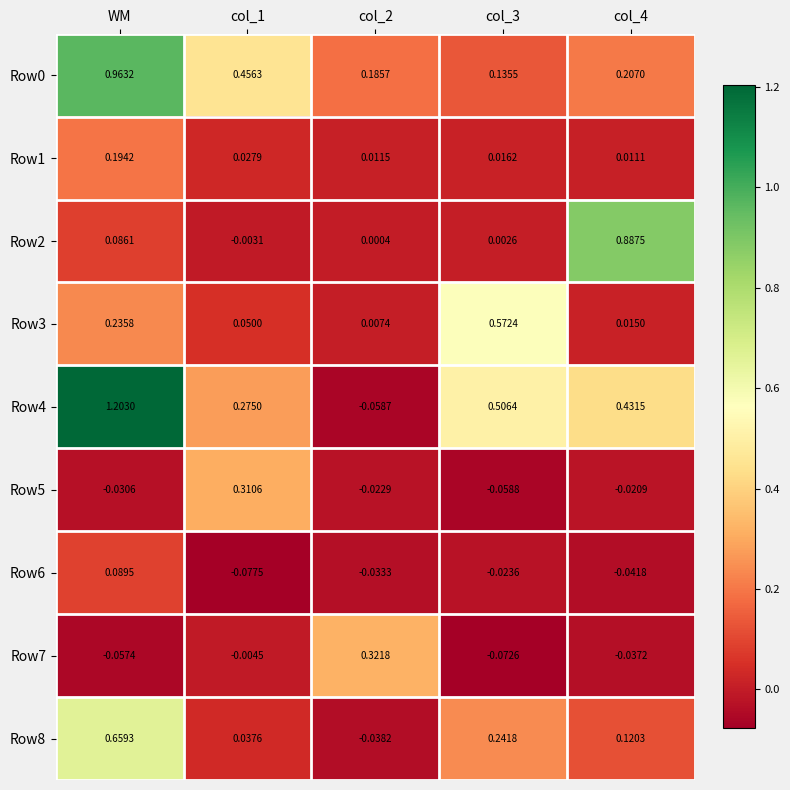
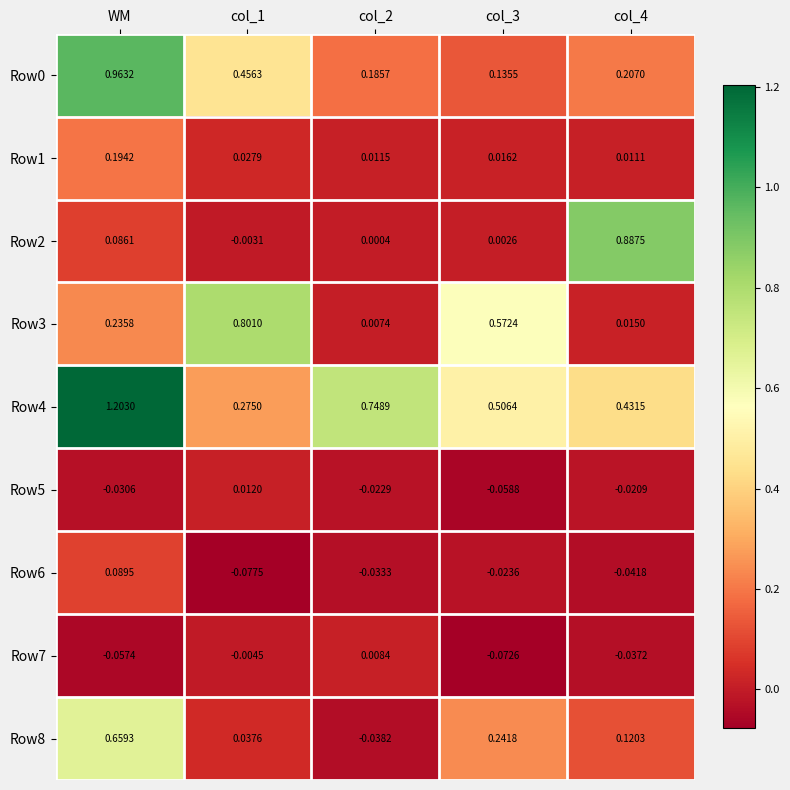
Row3, col_1: 0.0500 -> 0.8010
Row4, col_2: -0.0587 -> 0.7489
Row5, col_1: 0.3106 -> 0.0120
Row7, col_2: 0.3218 -> 0.0084
